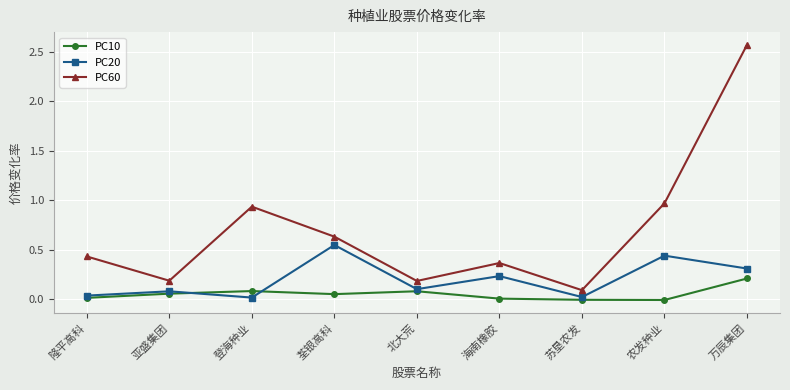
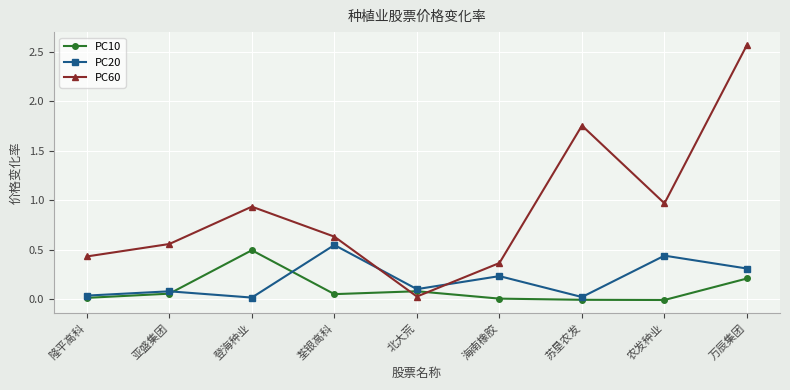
PC60, 亚盛集团: 0.2 -> 0.6
PC10, 登海种业: 0.1 -> 0.5
PC60, 北大荒: 0.2 -> 0.0
PC60, 苏垦农发: 0.1 -> 1.8
